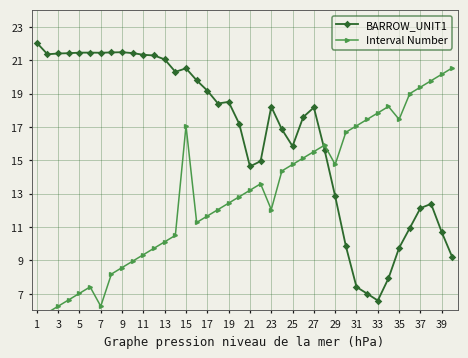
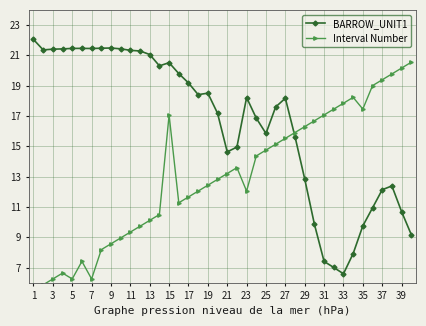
Interval Number, 5: 7.0 -> 6.3
Interval Number, 29: 14.8 -> 16.3
